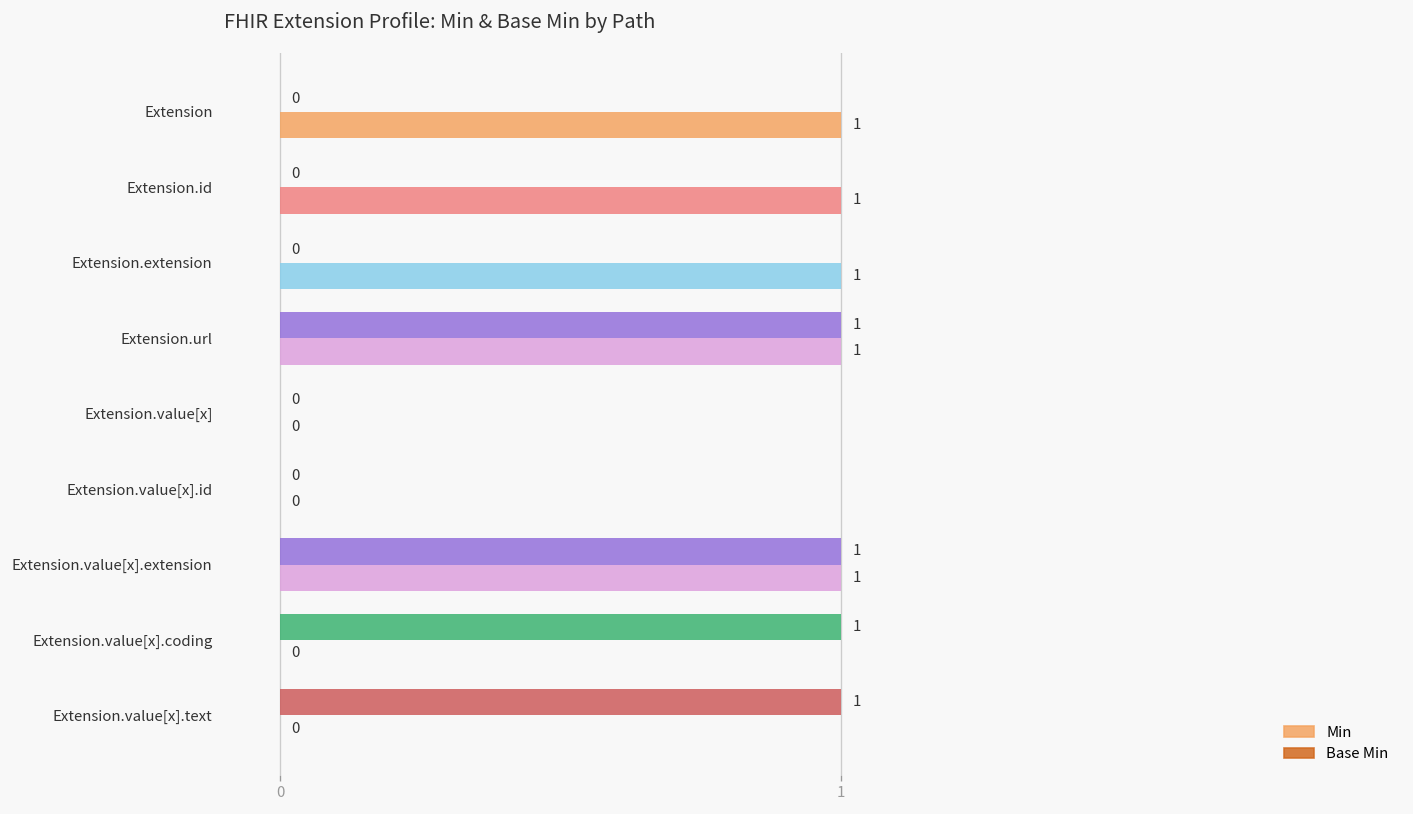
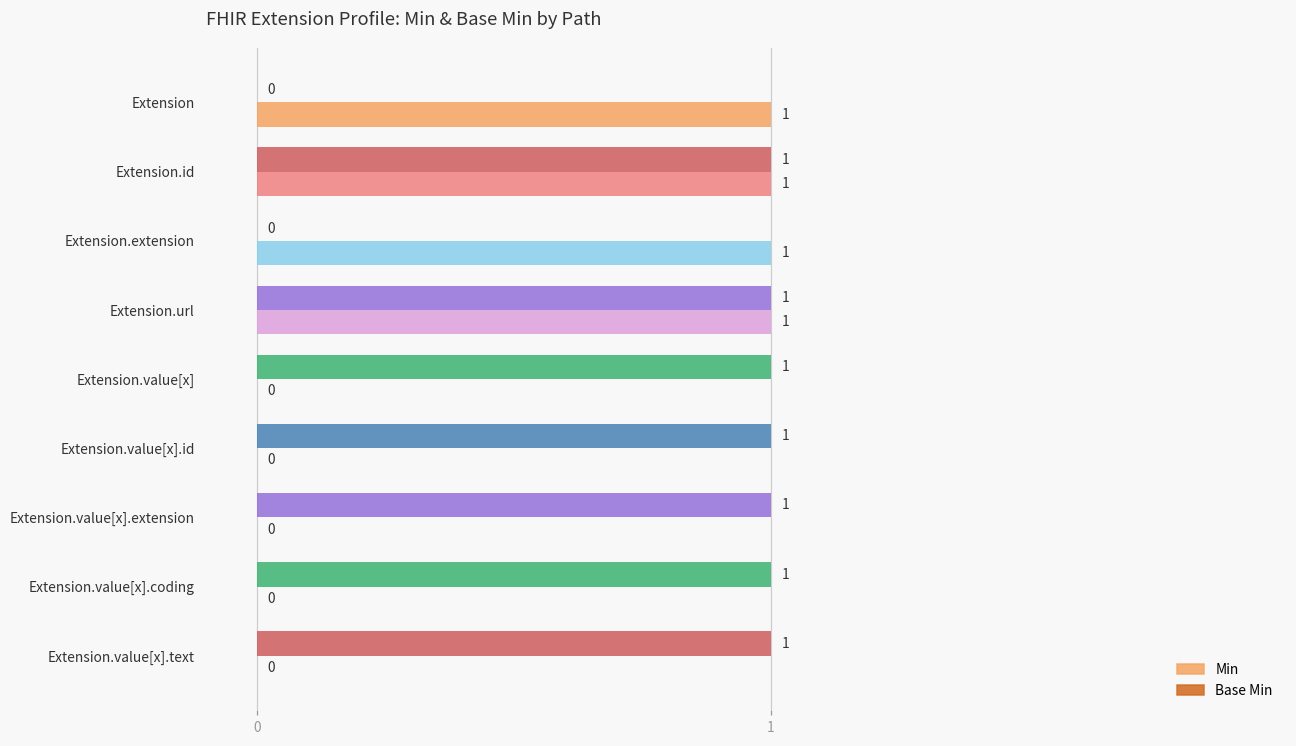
Base Min, Extension.id: 0 -> 1
Base Min, Extension.value[x]: 0 -> 1
Base Min, Extension.value[x].id: 0 -> 1
Min, Extension.value[x].extension: 1 -> 0
